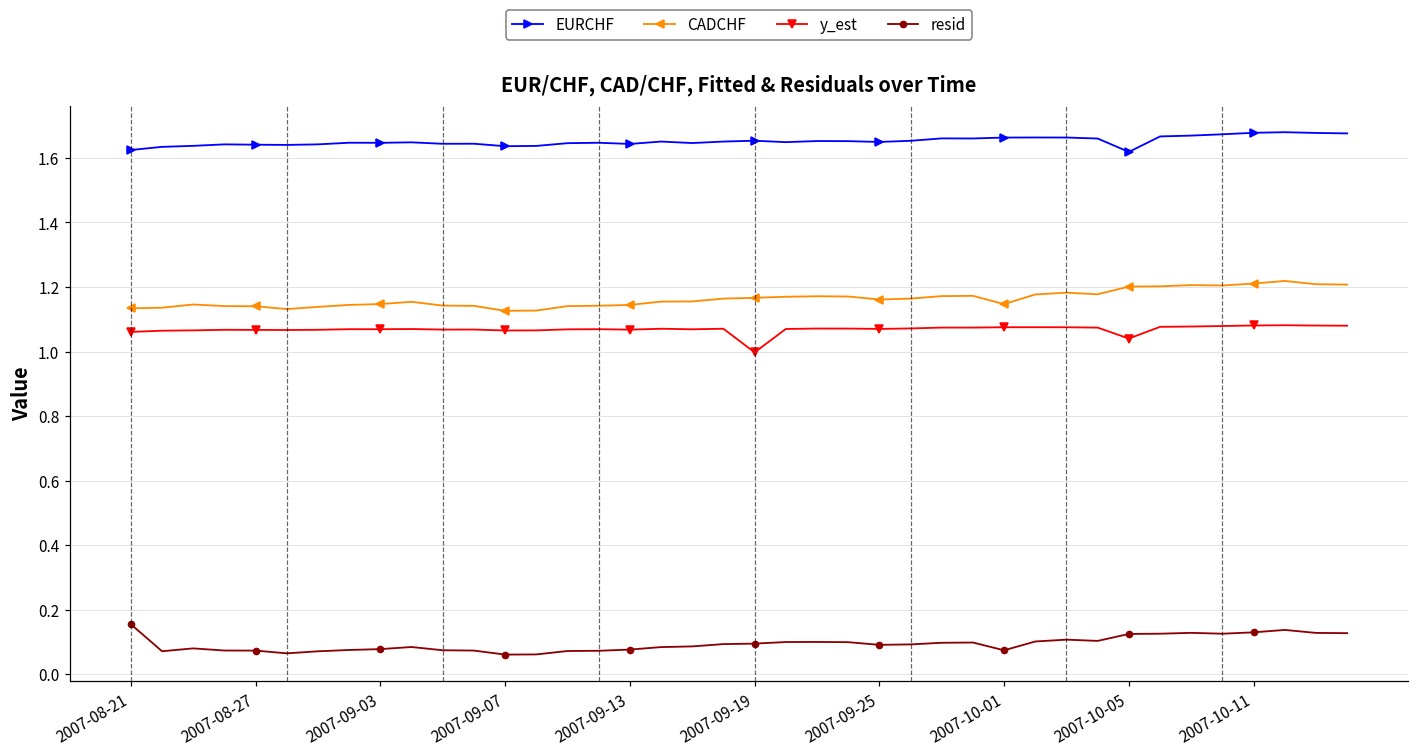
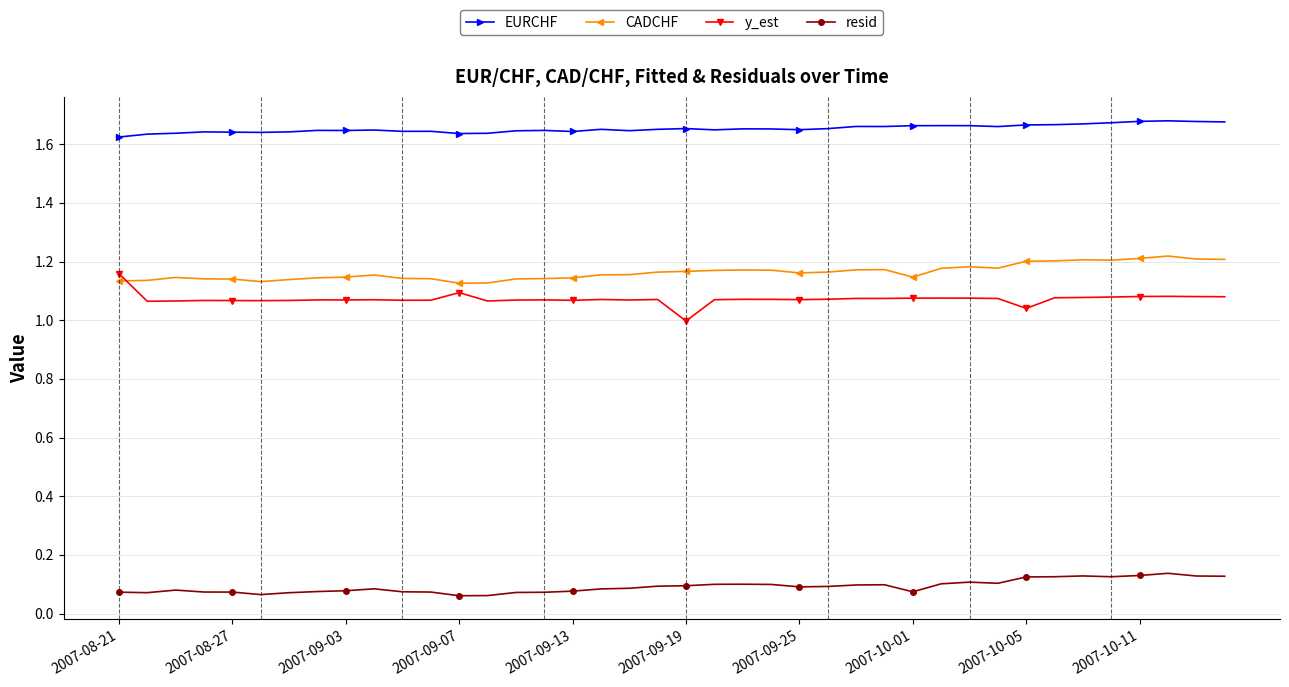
y_est, 2007-08-21: 1.06 -> 1.16
resid, 2007-08-21: 0.16 -> 0.07
y_est, 2007-09-07: 1.07 -> 1.09
EURCHF, 2007-10-05: 1.62 -> 1.67
